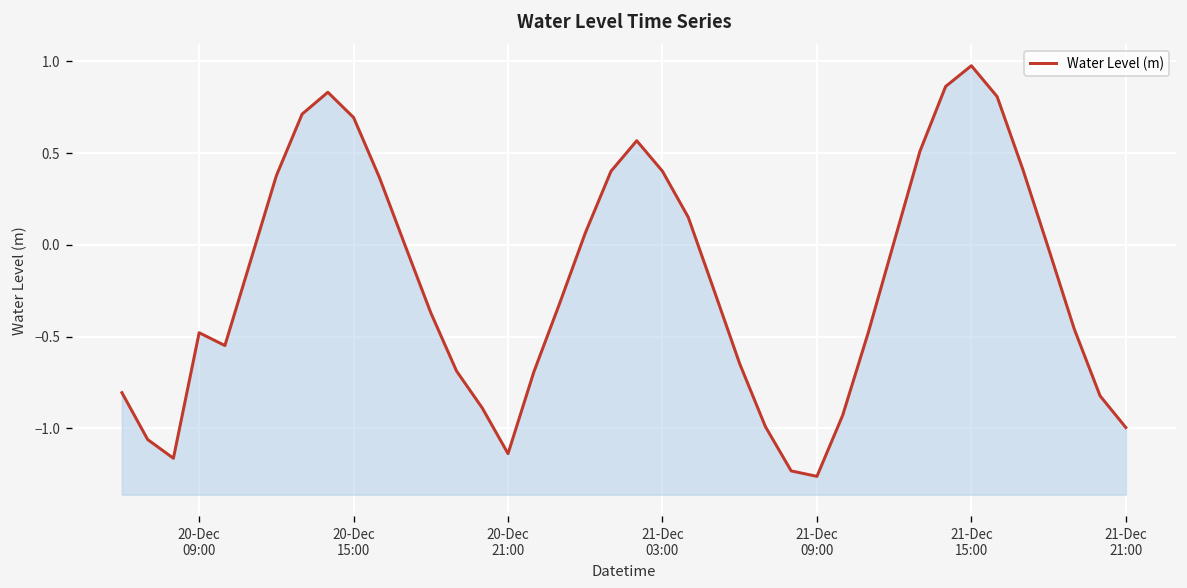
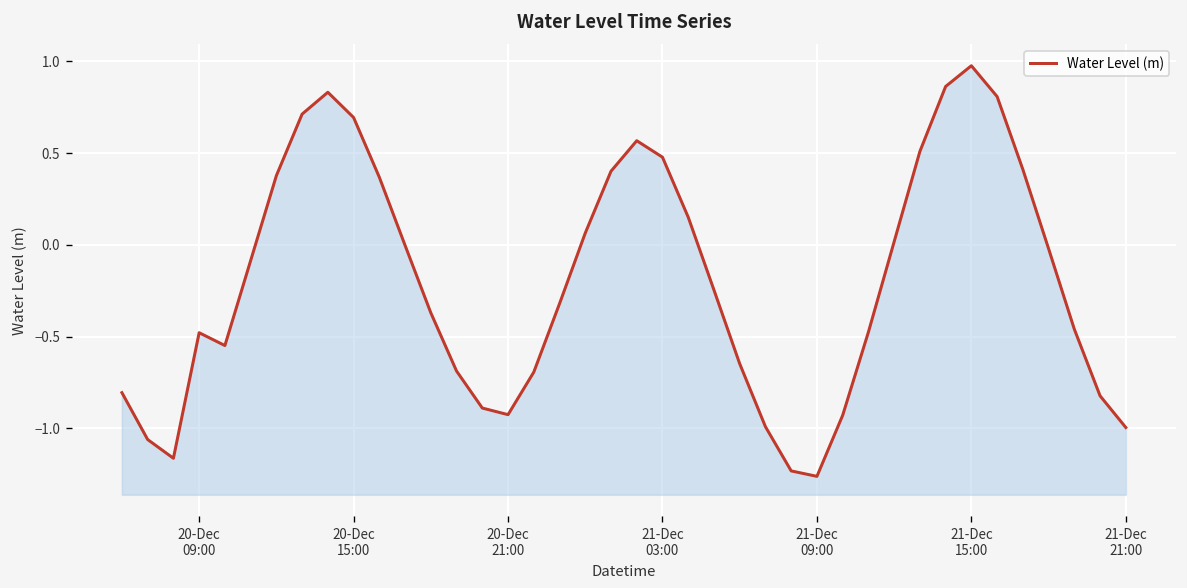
20-Dec 21:00: -1.14 -> -0.93
21-Dec 03:00: 0.40 -> 0.48
